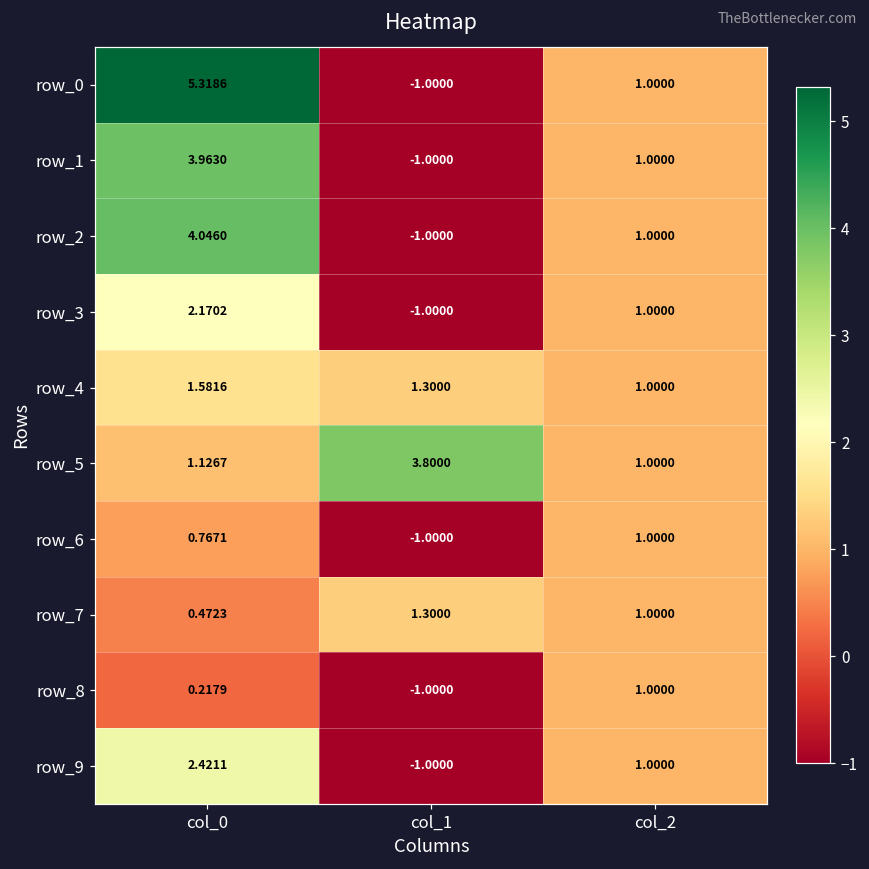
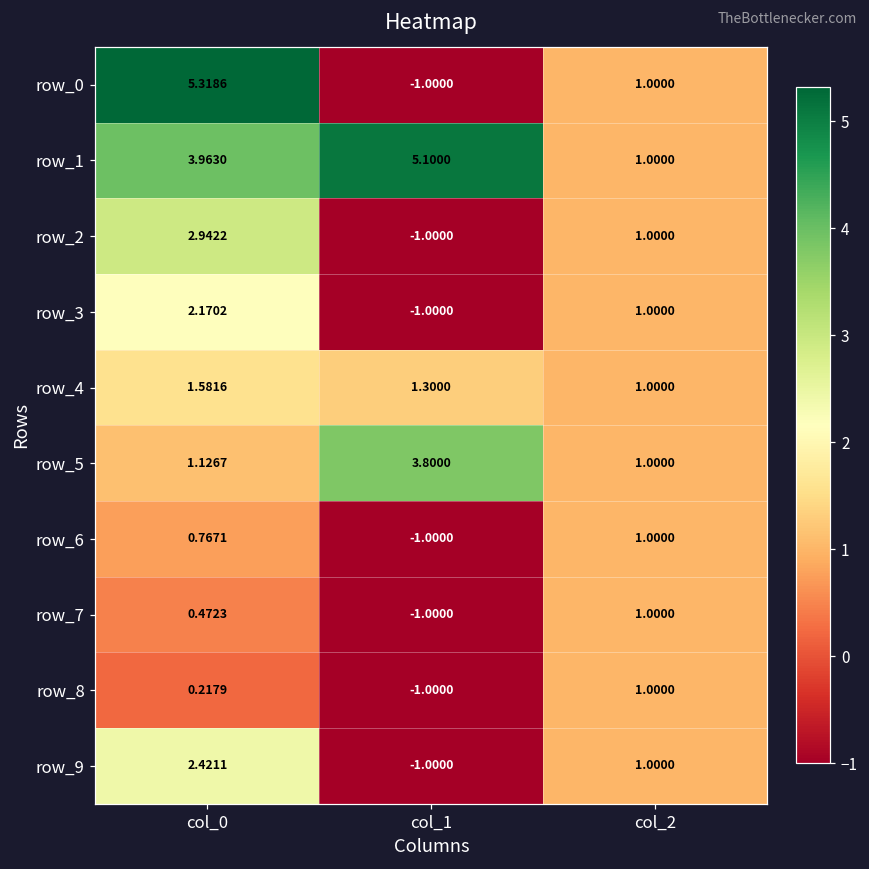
row_1, col_1: -1.0000 -> 5.1000
row_2, col_0: 4.0460 -> 2.9422
row_7, col_1: 1.3000 -> -1.0000
